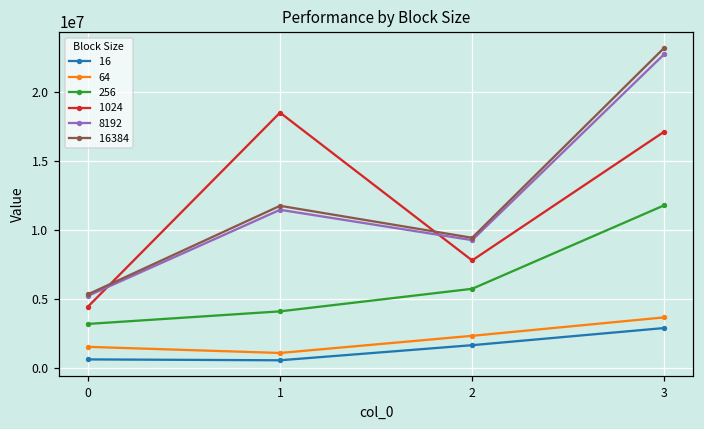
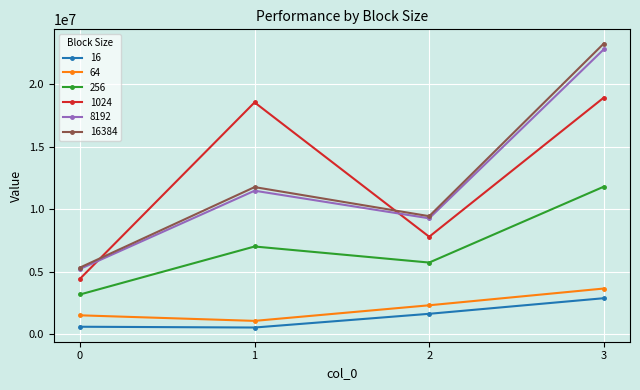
256, 1: 4100000 -> 7000000
1024, 3: 17100000 -> 18900000
